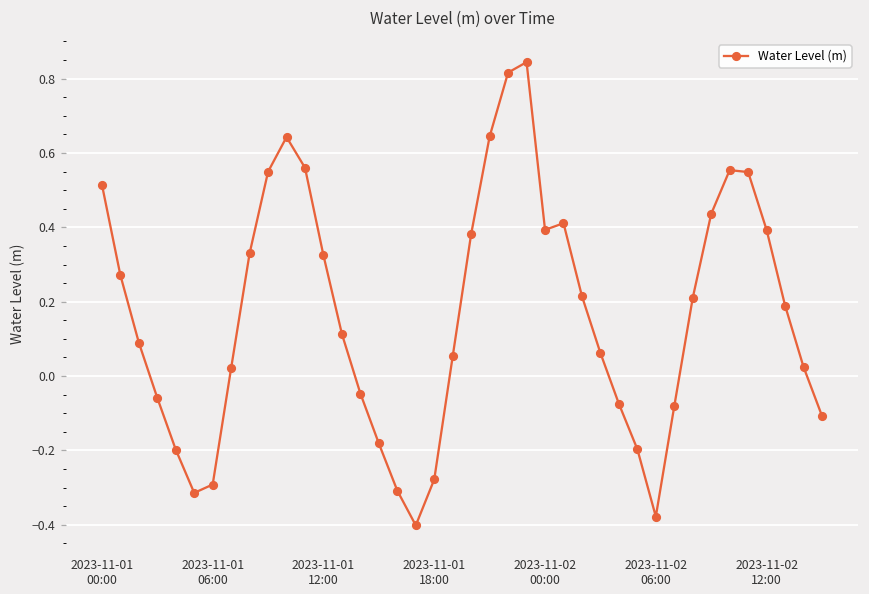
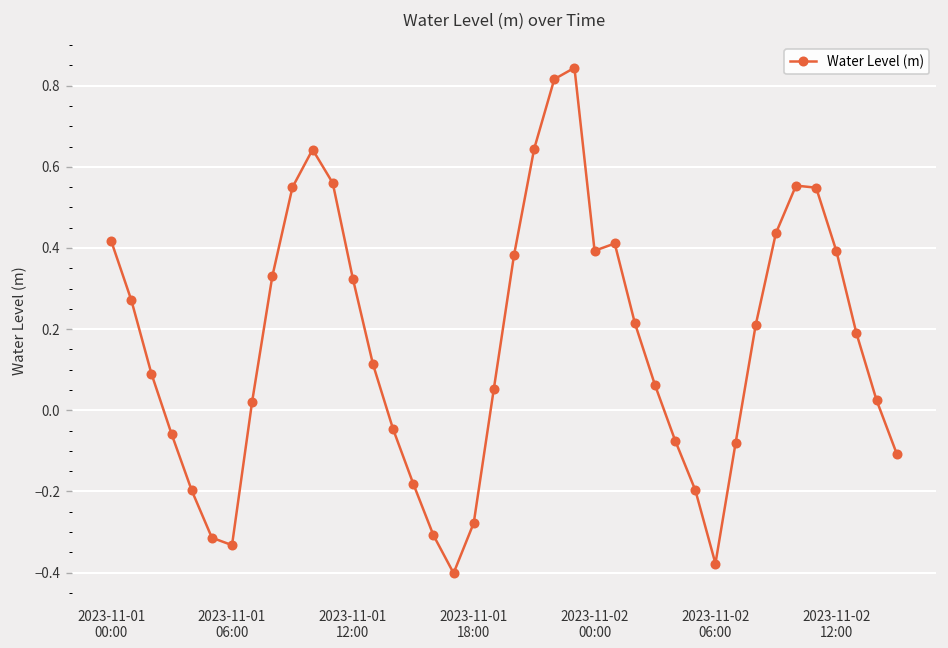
2023-11-01 00:00: 0.52 -> 0.42
2023-11-01 06:00: -0.29 -> -0.33
